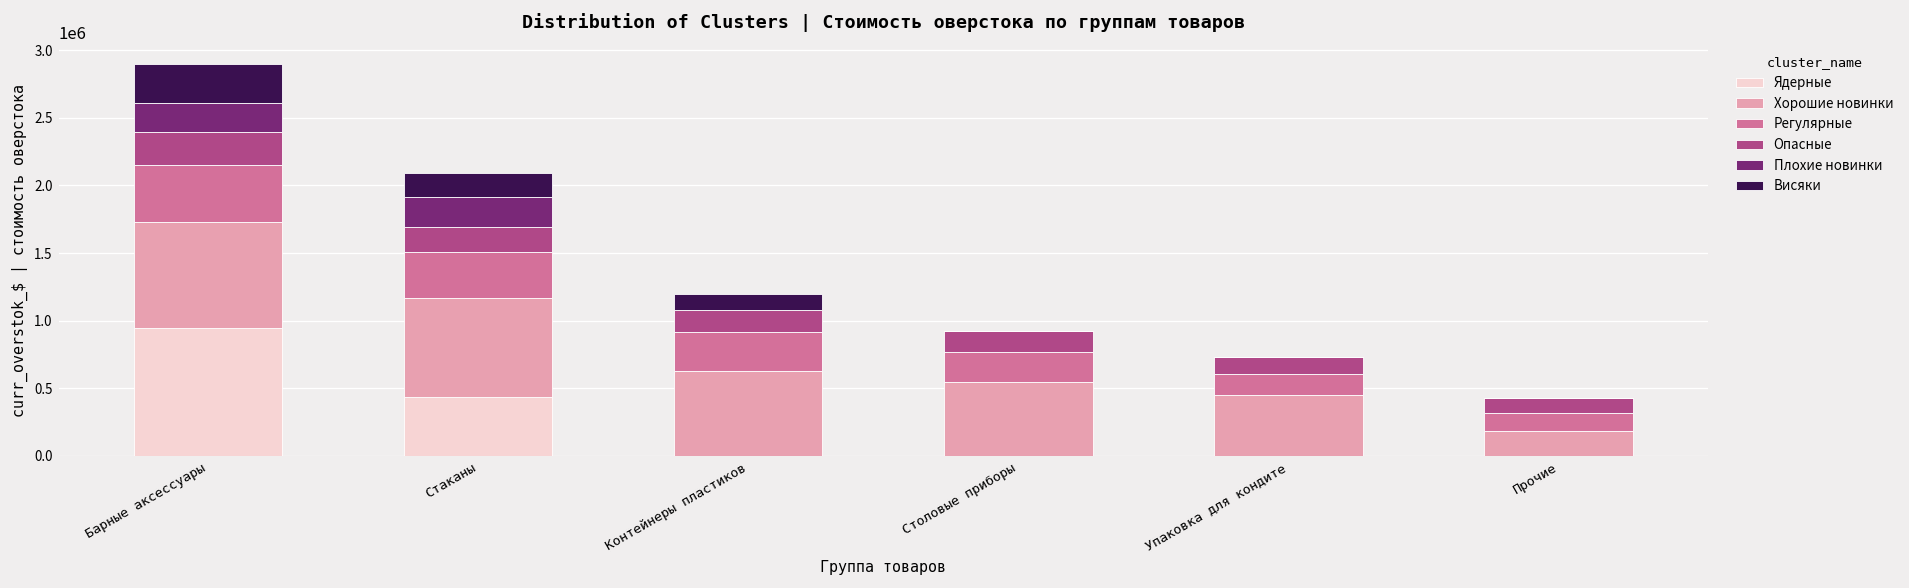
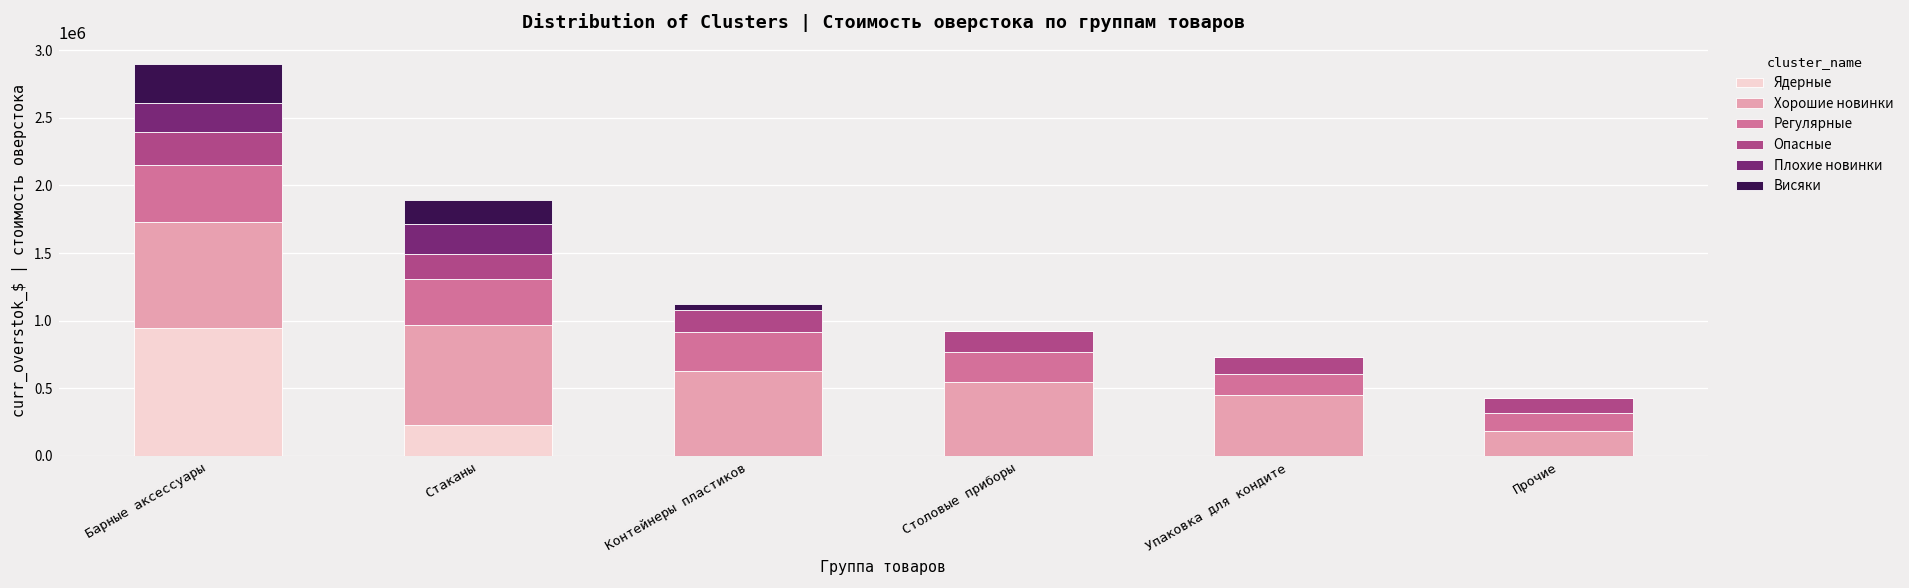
Ядерные, Стаканы: 430000 -> 230000
Висяки, Контейнеры пластиков: 120000 -> 40000
